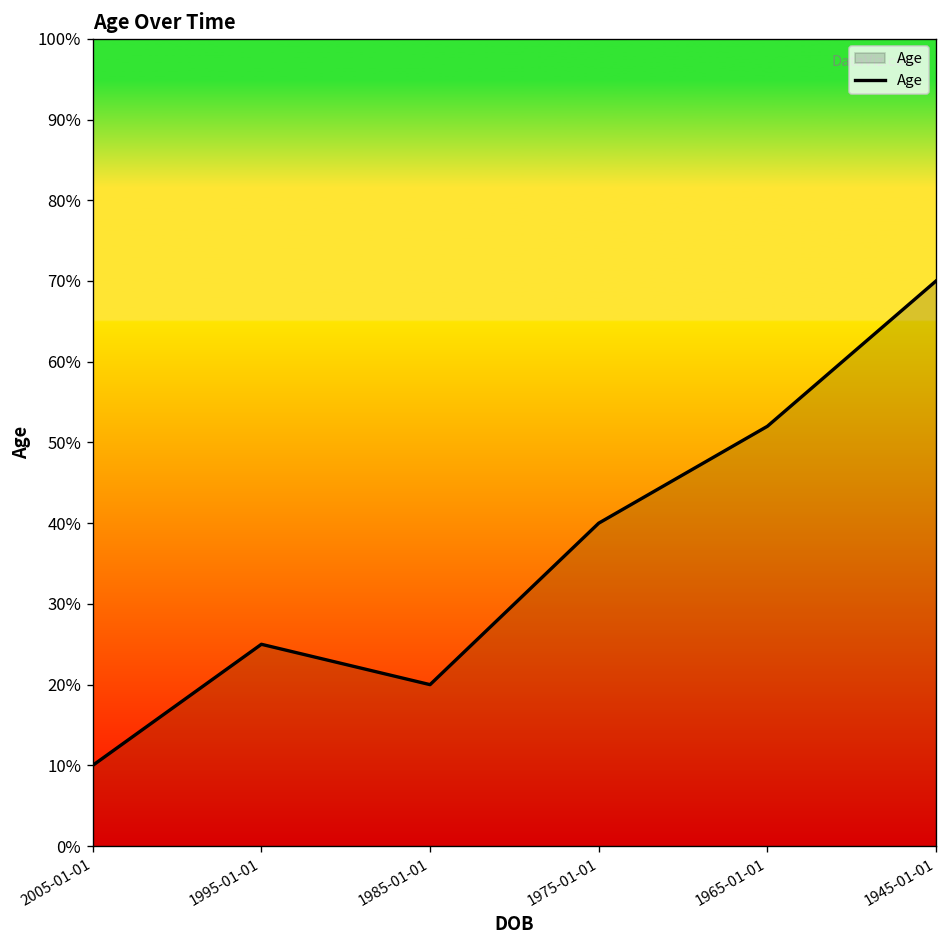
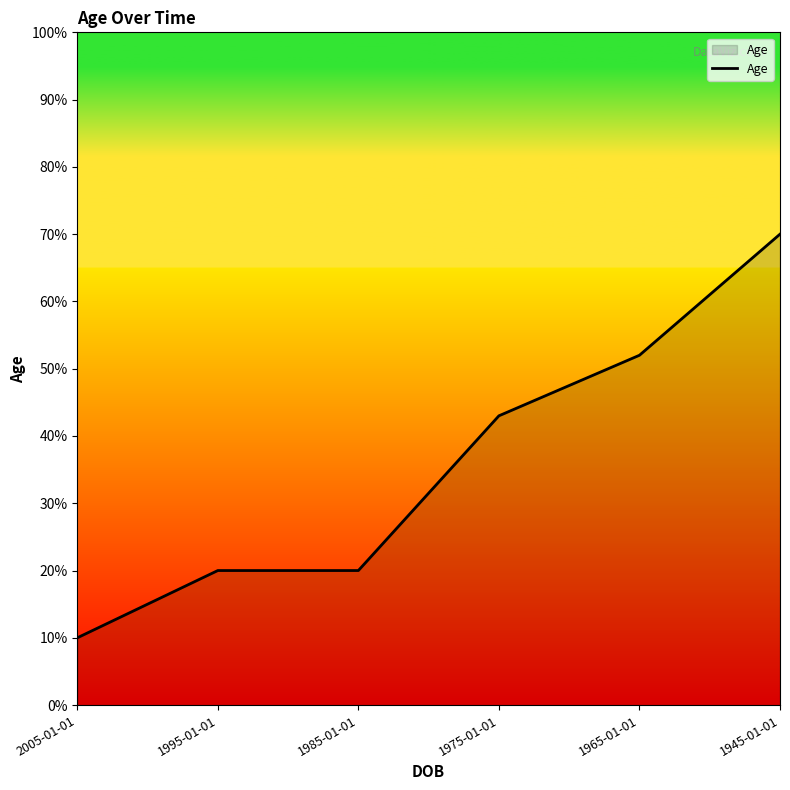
1995-01-01: 25% -> 20%
1975-01-01: 40% -> 43%
